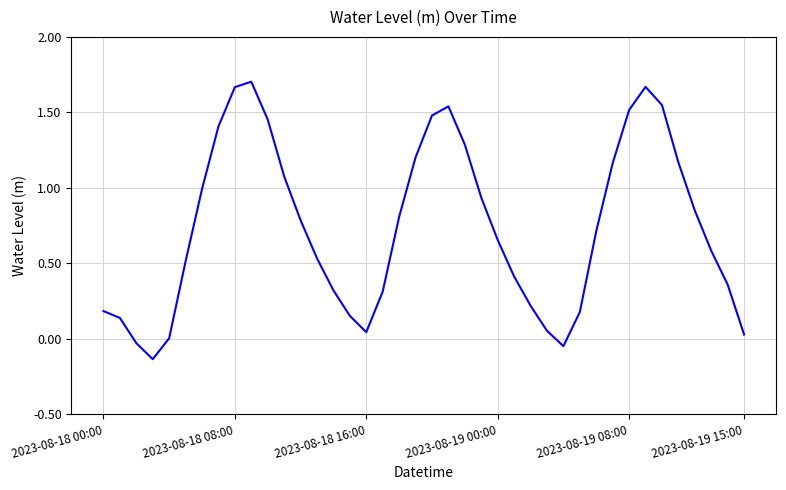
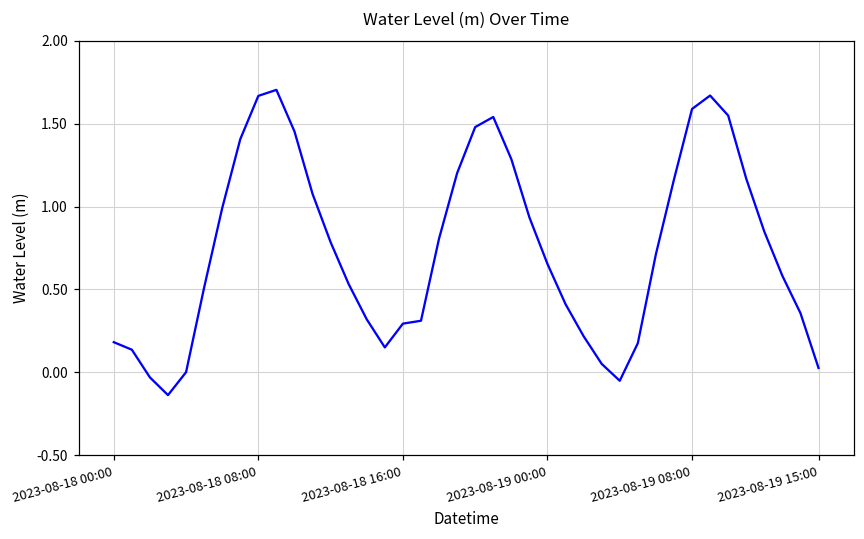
2023-08-18 16:00: 0.04 -> 0.29
2023-08-19 08:00: 1.52 -> 1.59
